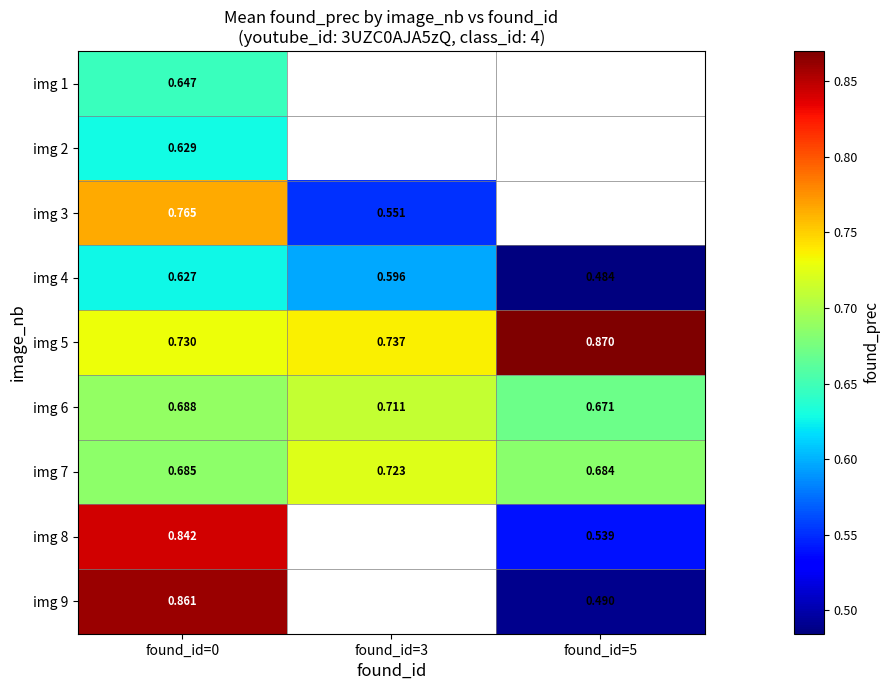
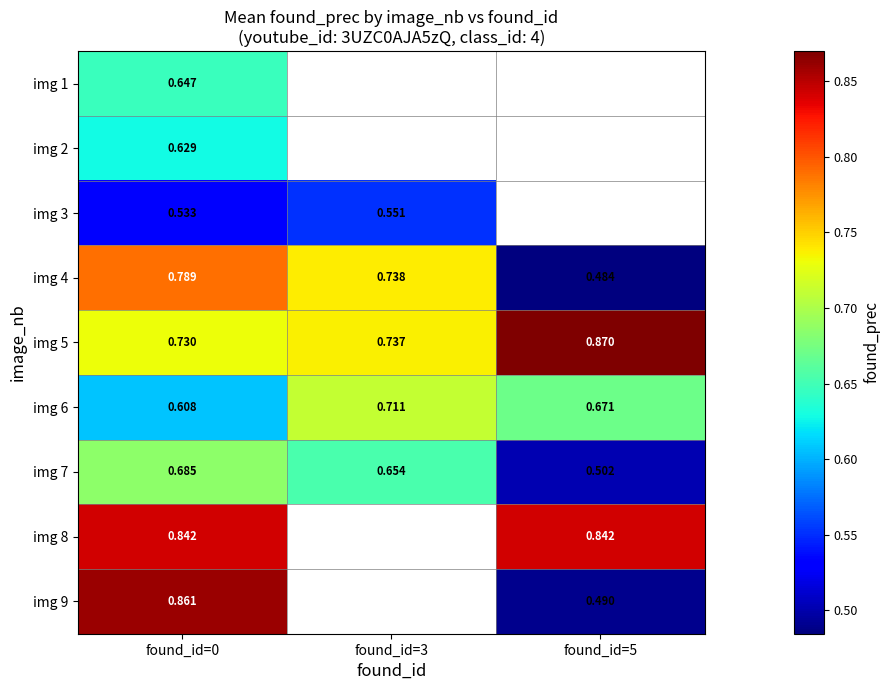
img 3, found_id=0: 0.765 -> 0.533
img 4, found_id=0: 0.627 -> 0.789
img 4, found_id=3: 0.596 -> 0.738
img 6, found_id=0: 0.688 -> 0.608
img 7, found_id=3: 0.723 -> 0.654
img 7, found_id=5: 0.684 -> 0.502
img 8, found_id=5: 0.539 -> 0.842
